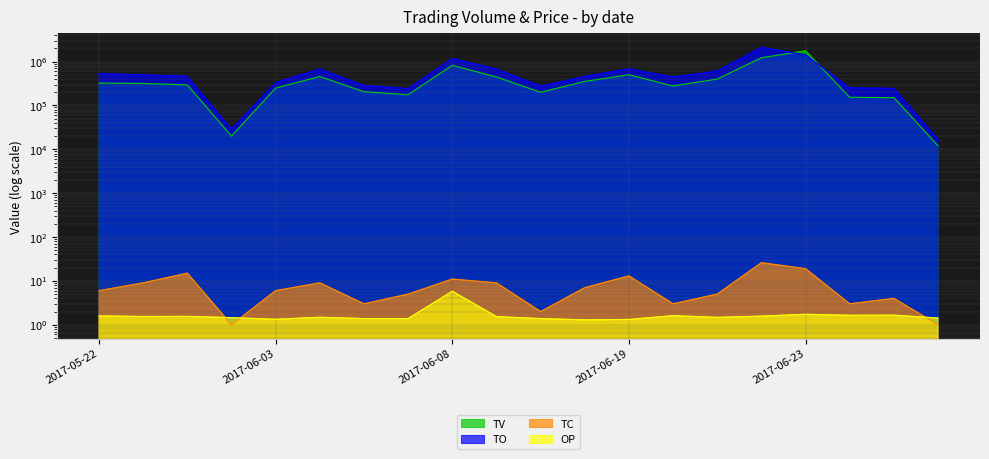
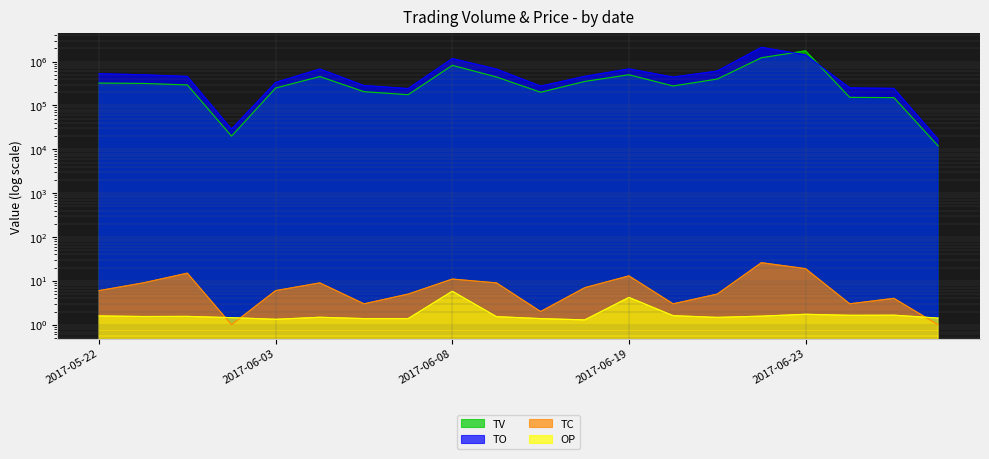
OP, 2017-06-19: 1.3 -> 4
